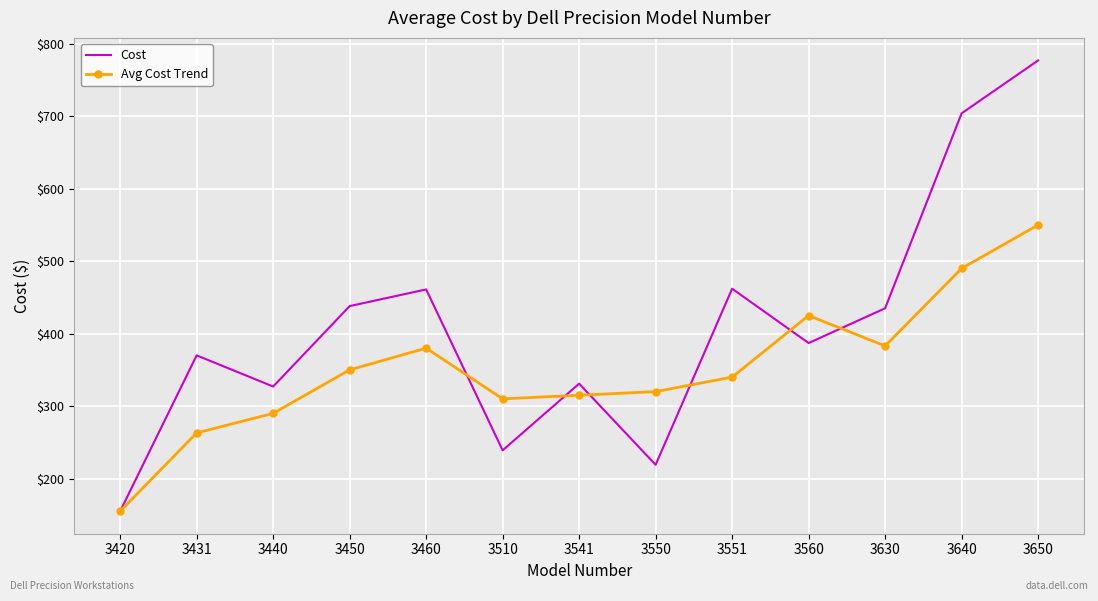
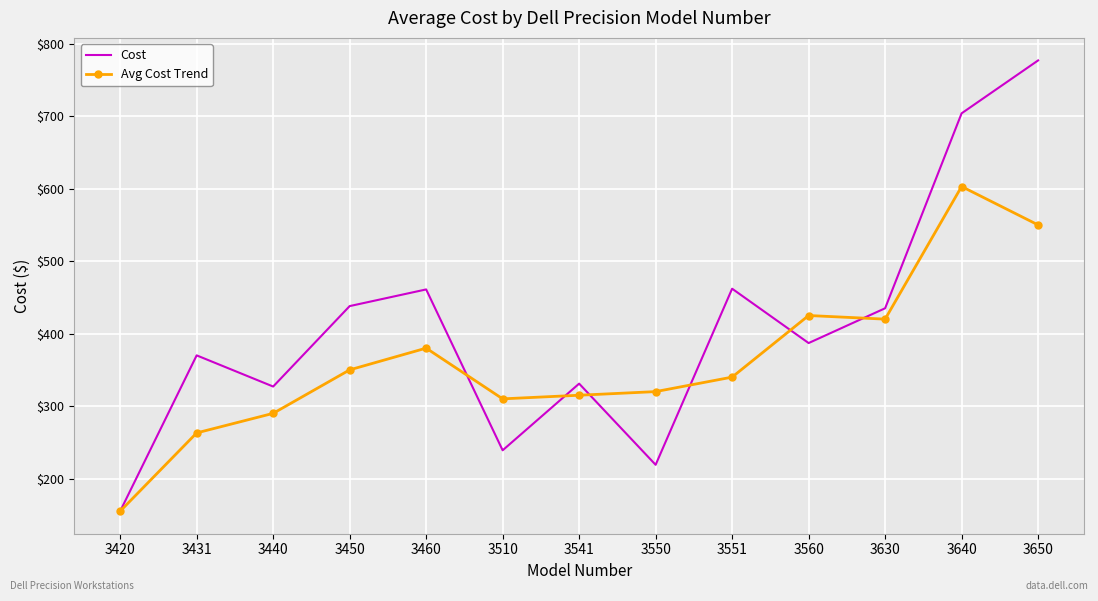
Avg Cost Trend, 3630: $380 -> $420
Avg Cost Trend, 3640: $490 -> $600
